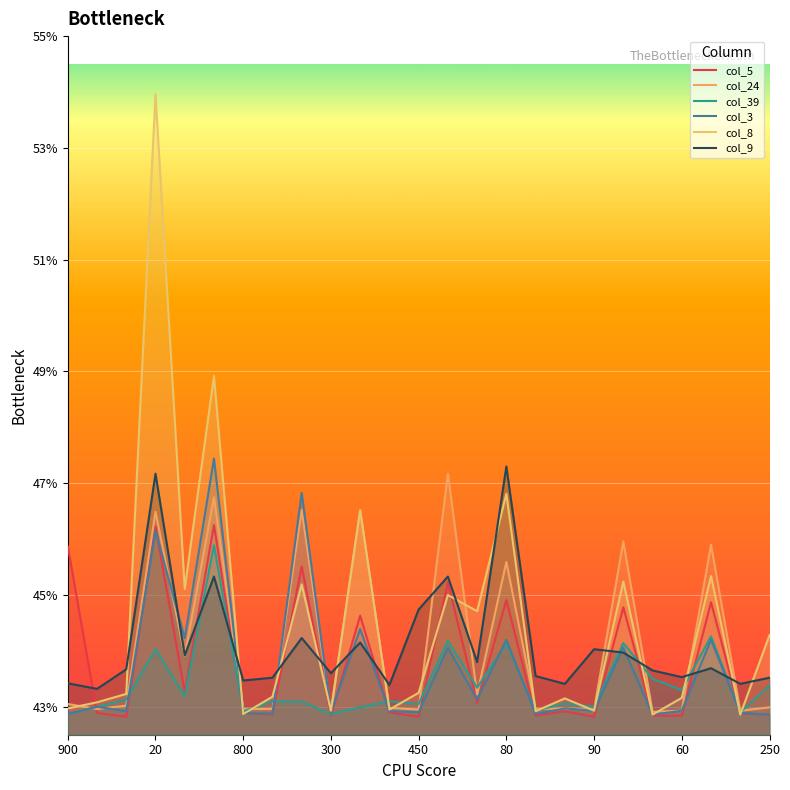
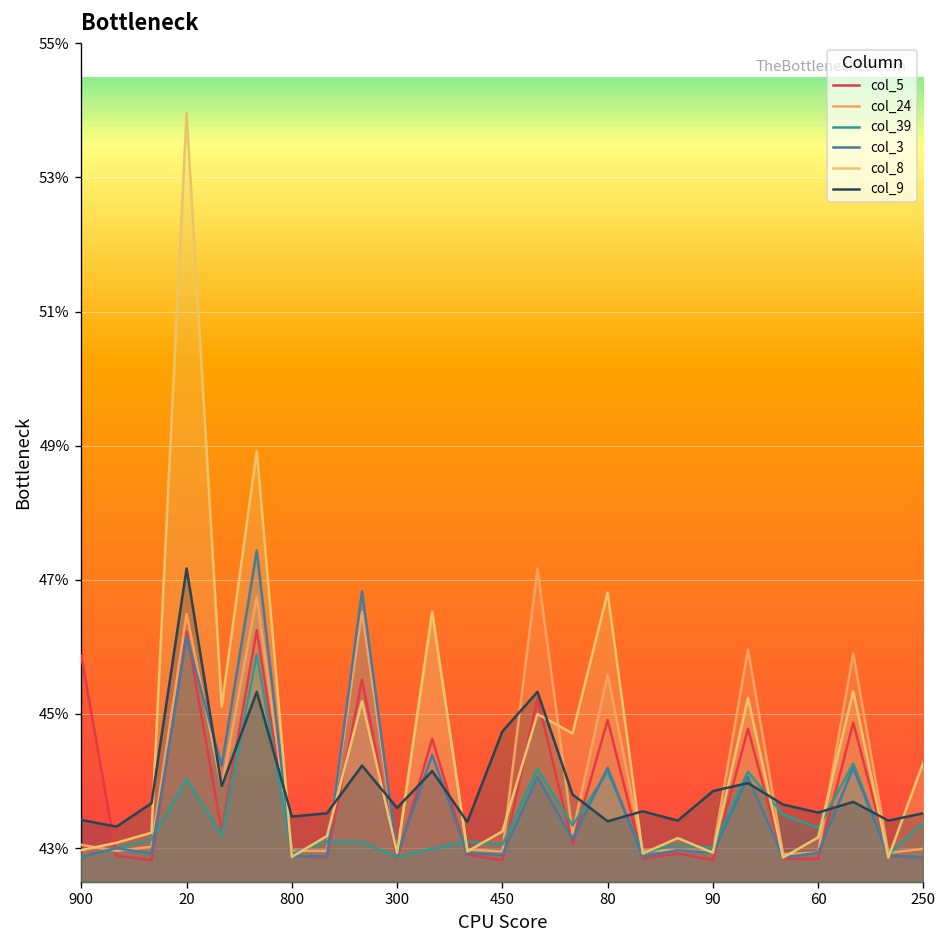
col_9, 80: 47.3% -> 43.4%
col_9, 90: 44.0% -> 43.9%
